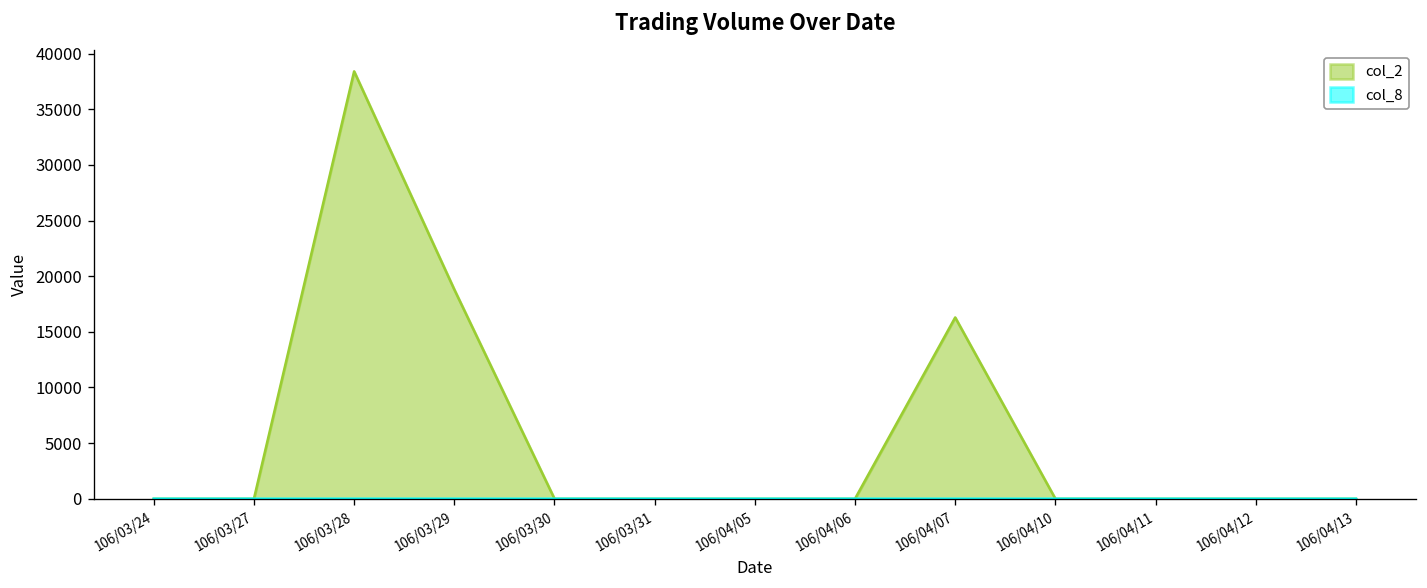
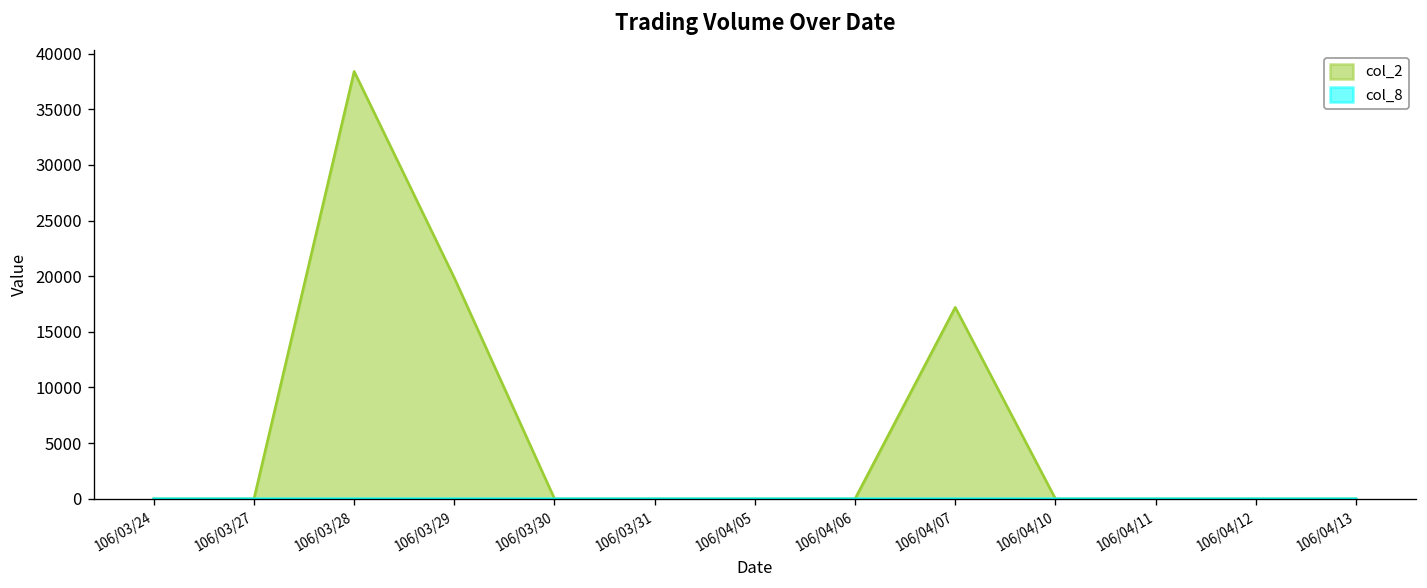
col_2, 106/03/29: 19000 -> 20000
col_2, 106/04/07: 16000 -> 17000
